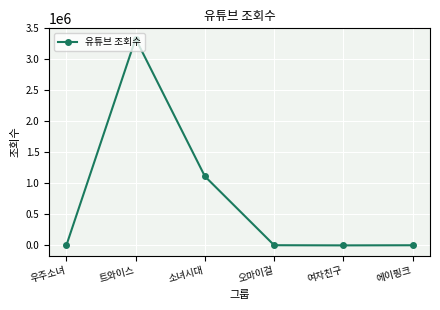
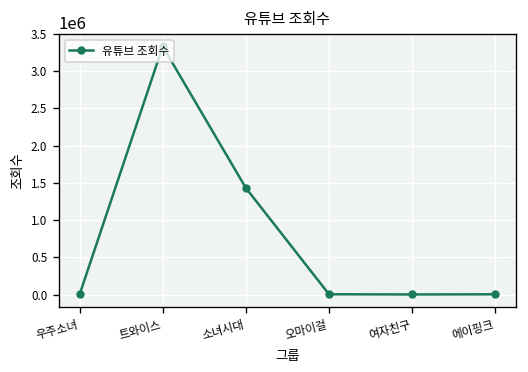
소녀시대: 1100000 -> 1400000
